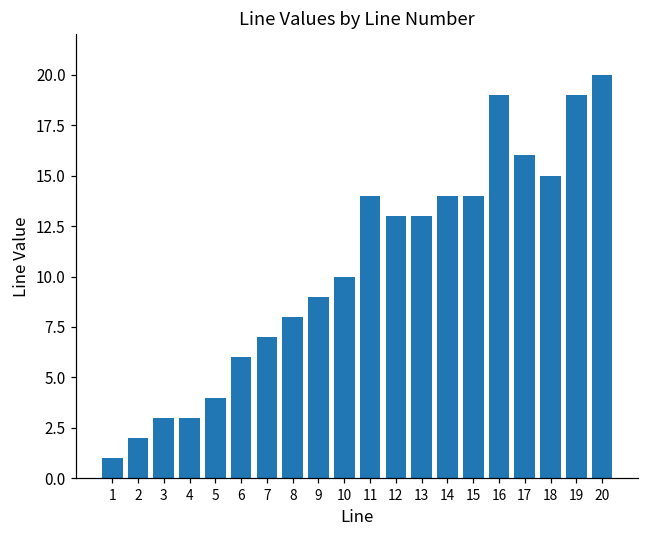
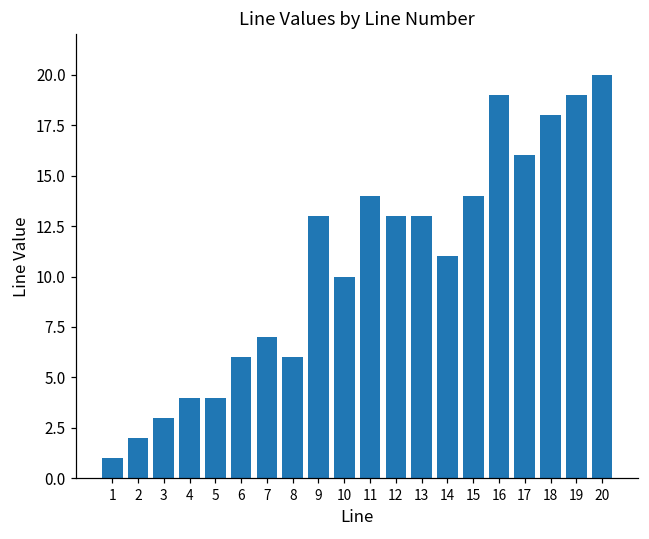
4: 3 -> 4
8: 8 -> 6
9: 9 -> 13
14: 14 -> 11
18: 15 -> 18
